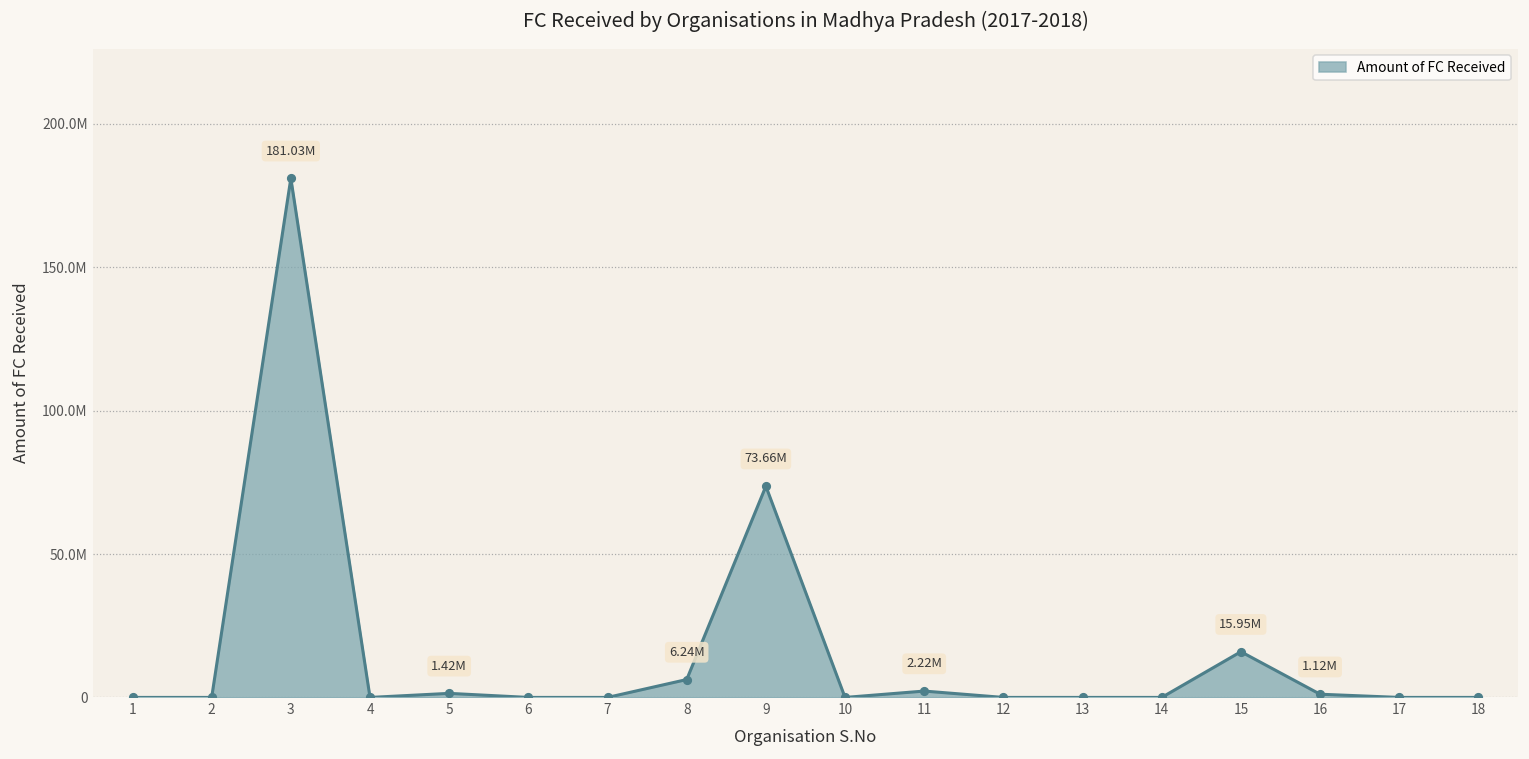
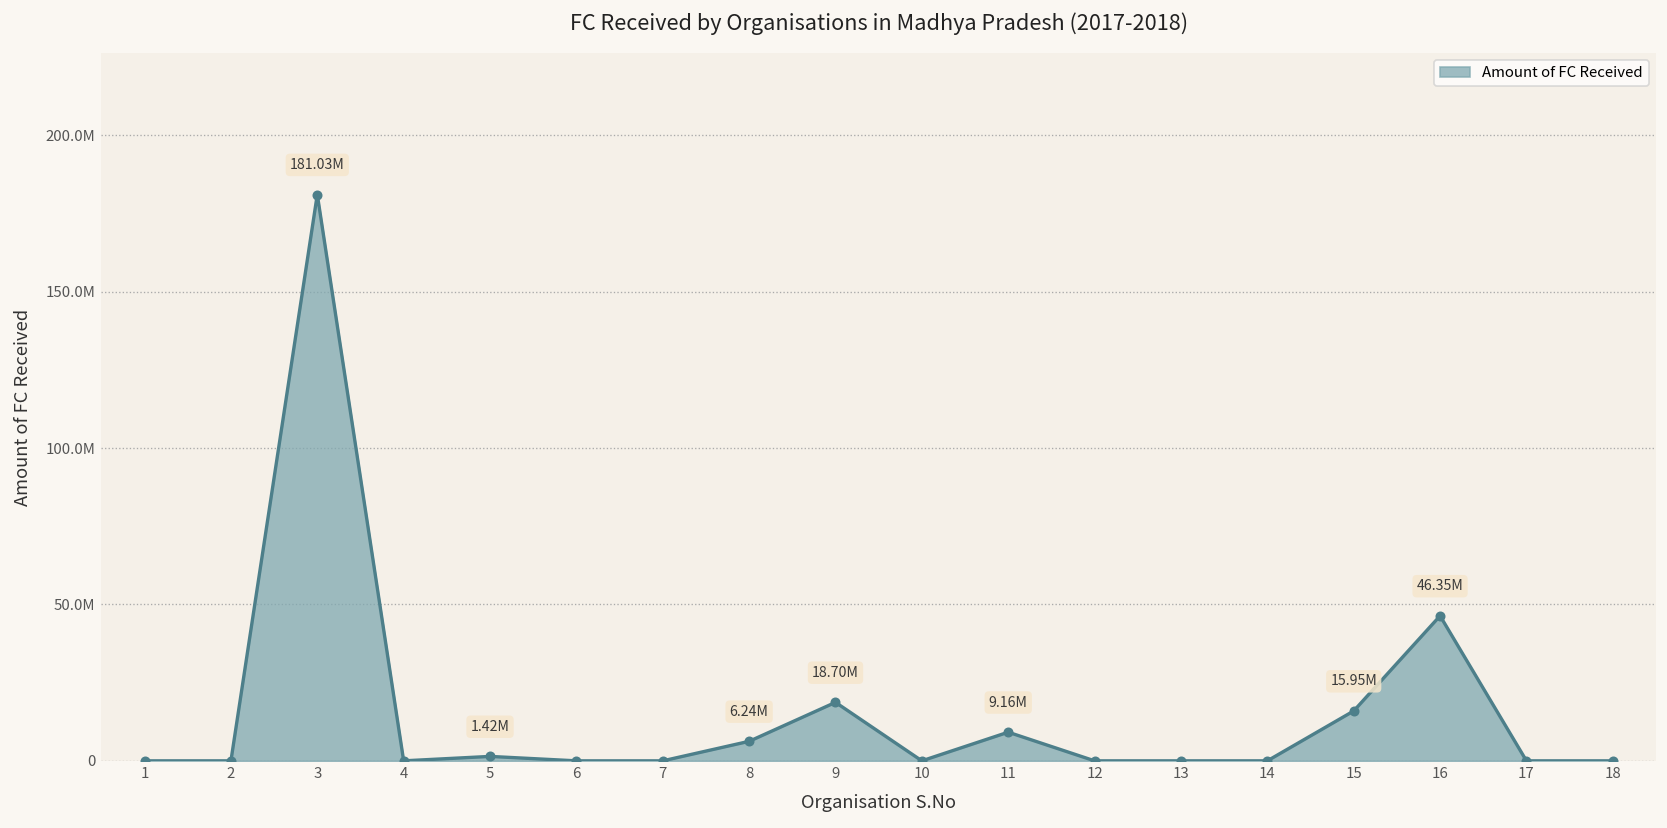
9: 73.66M -> 18.70M
11: 2.22M -> 9.16M
16: 1.12M -> 46.35M
